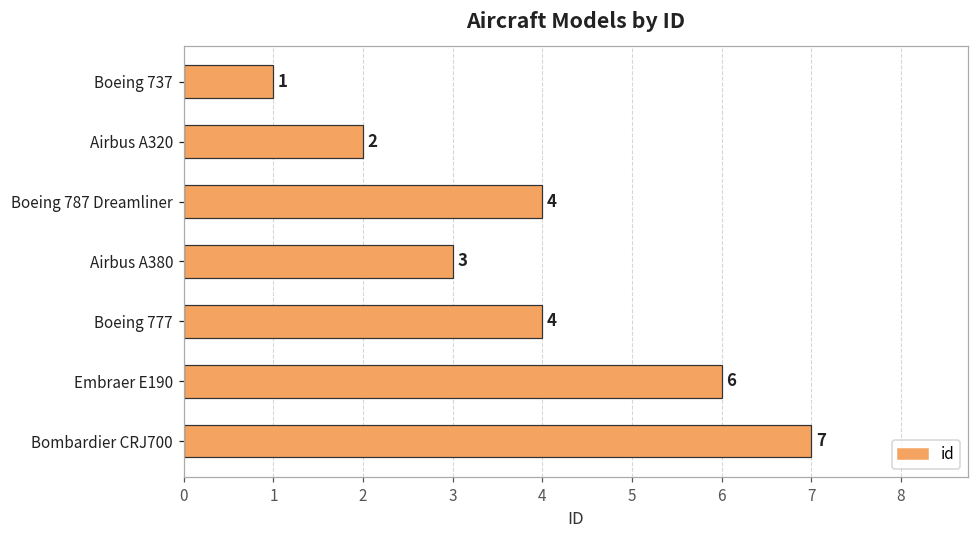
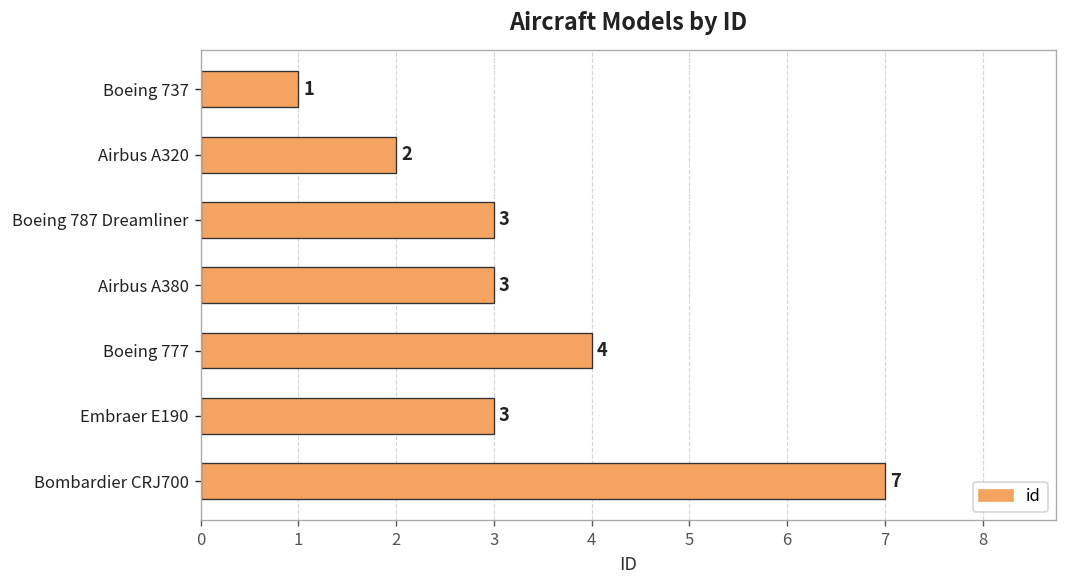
Boeing 787 Dreamliner: 4 -> 3
Embraer E190: 6 -> 3
